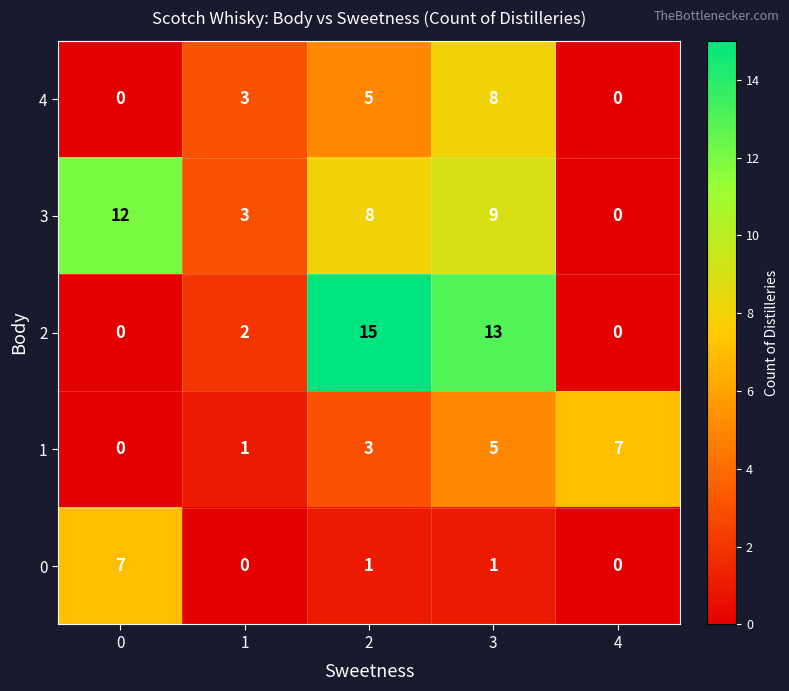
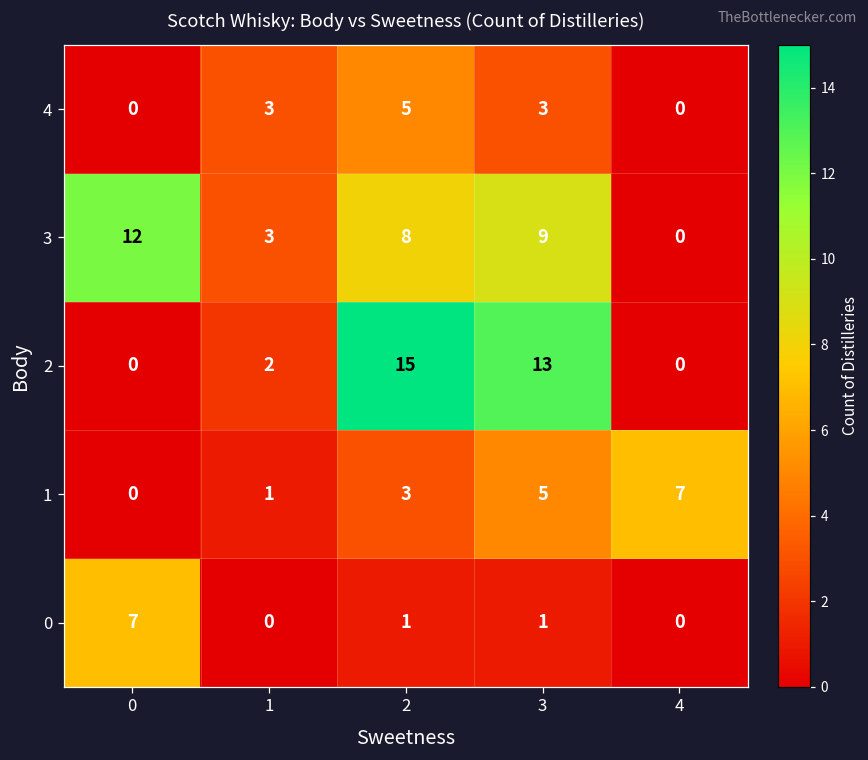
4, 3: 8 -> 3
